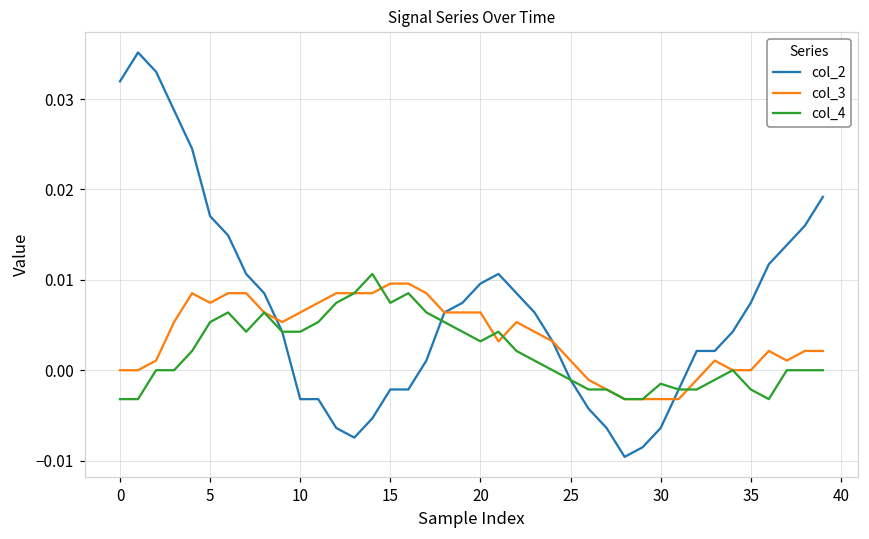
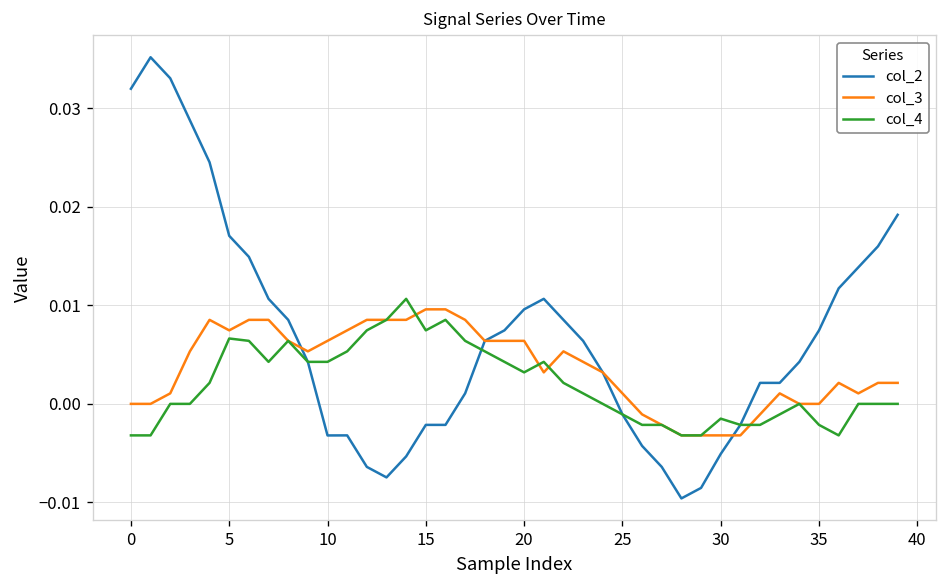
col_4, 5: 0.005 -> 0.007
col_2, 30: -0.006 -> -0.005
